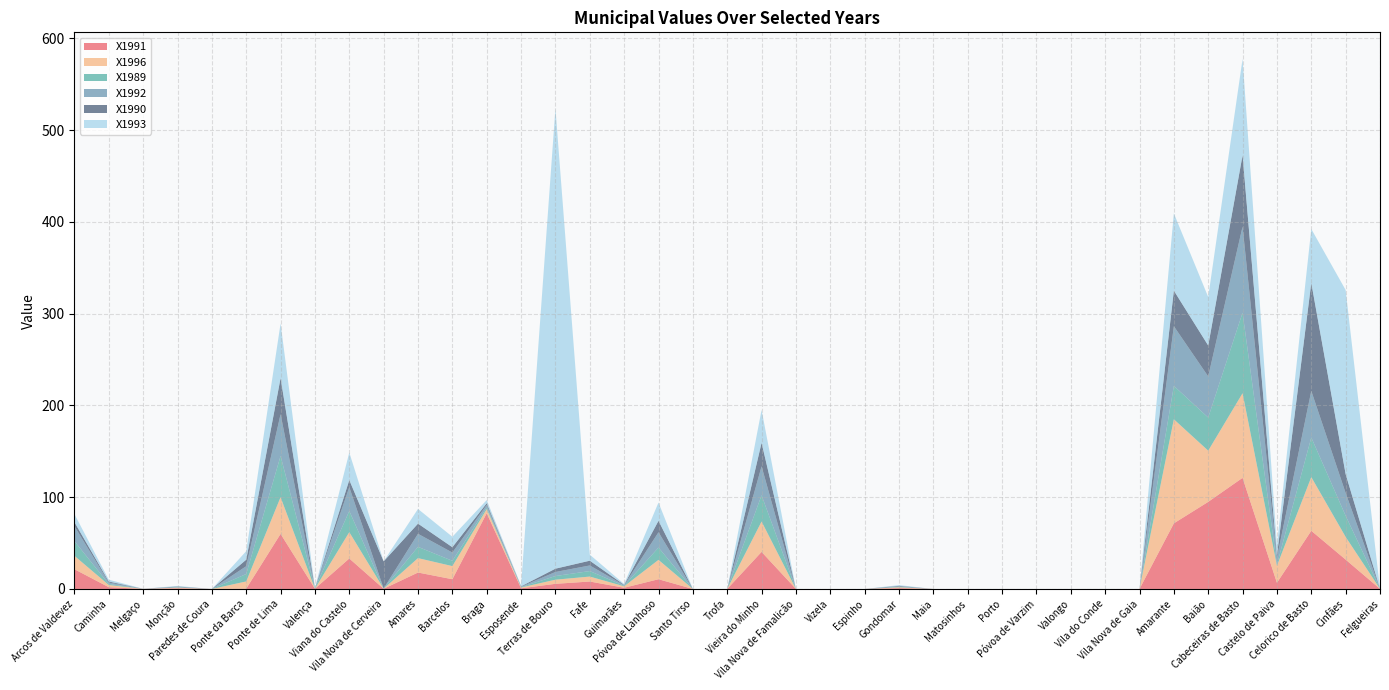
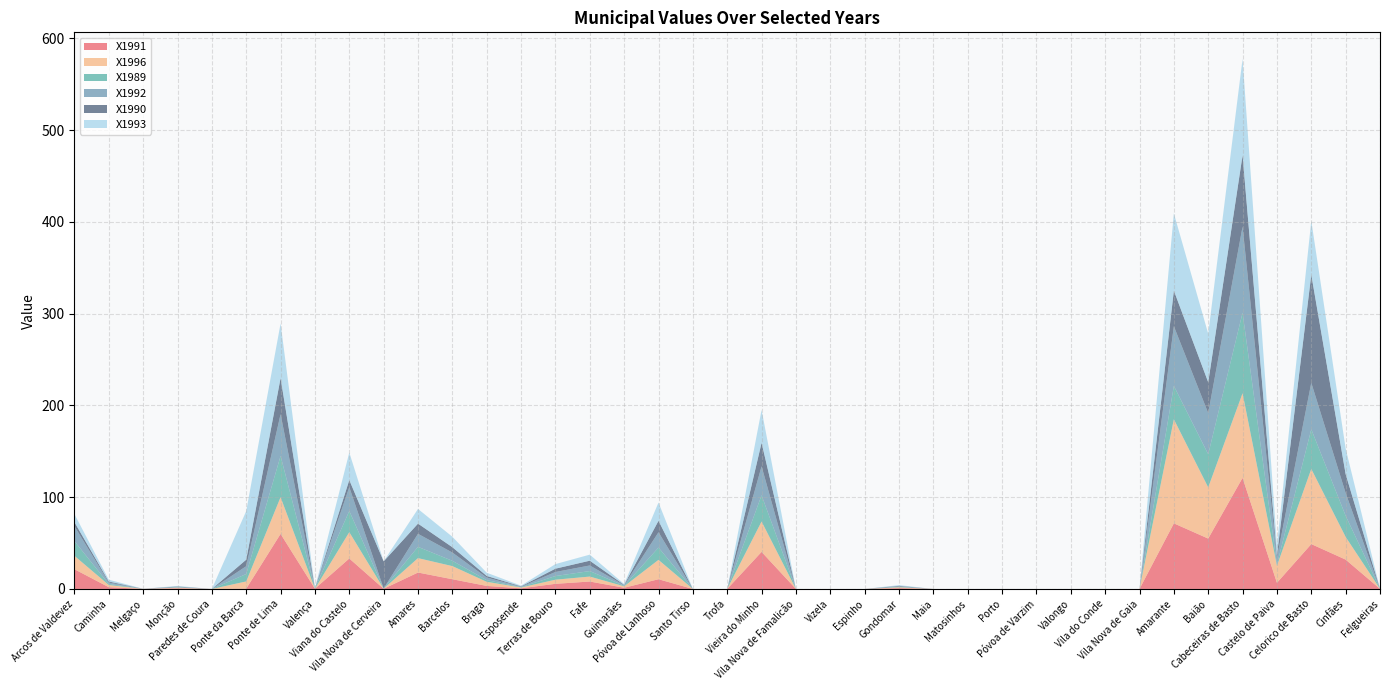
X1993, Ponte da Barca: 10 -> 50
X1991, Braga: 80 -> 0
X1993, Terras de Bouro: 500 -> 10
X1991, Baião: 90 -> 50
X1991, Celorico de Basto: 60 -> 50
X1996, Celorico de Basto: 60 -> 80
X1993, Cinfães: 200 -> 30
